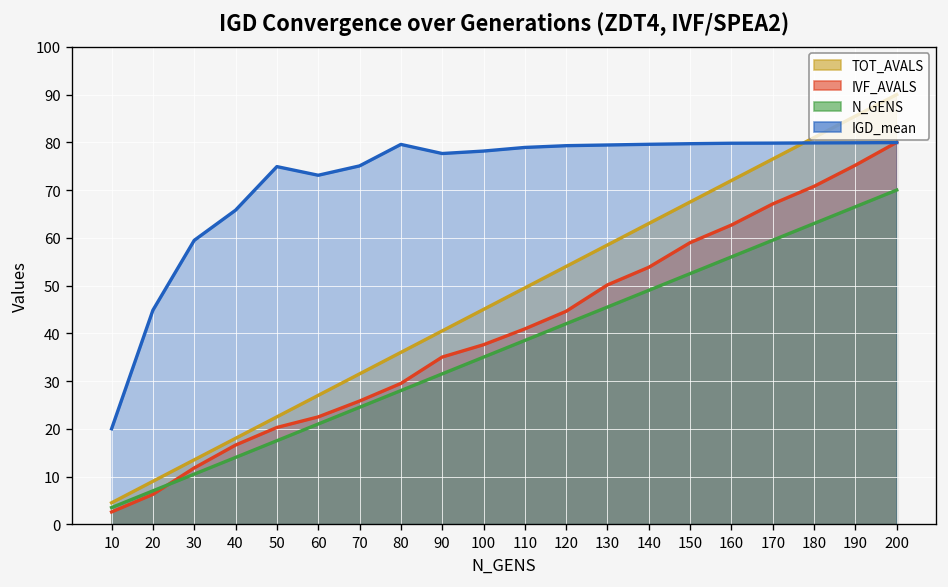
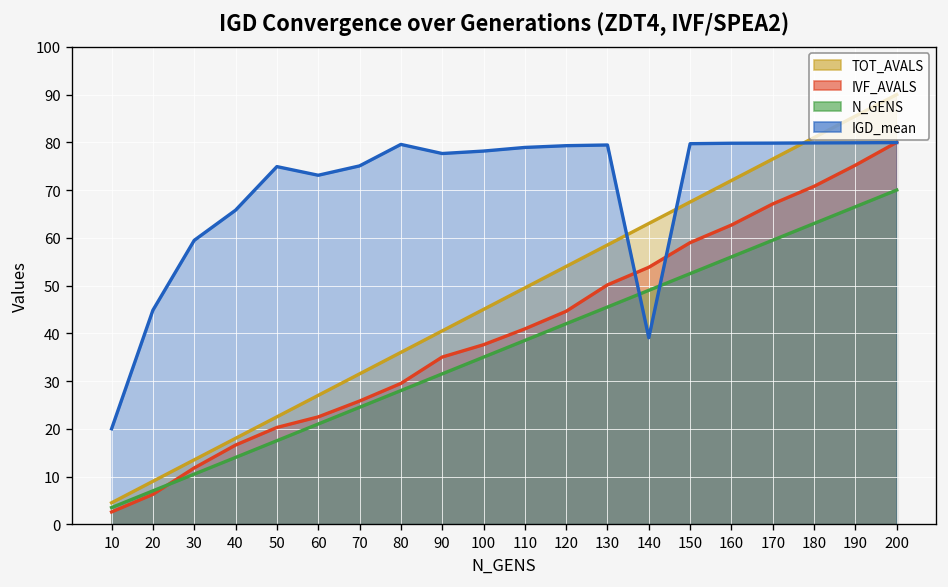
IGD_mean, 140: 80 -> 39
